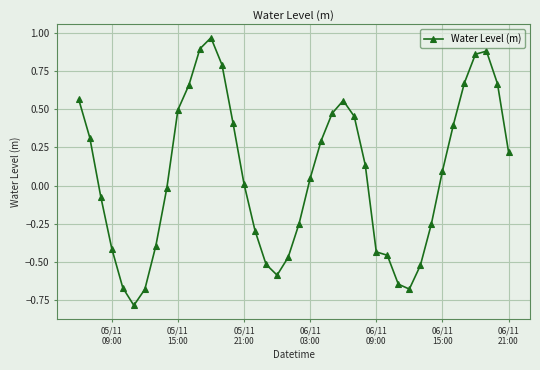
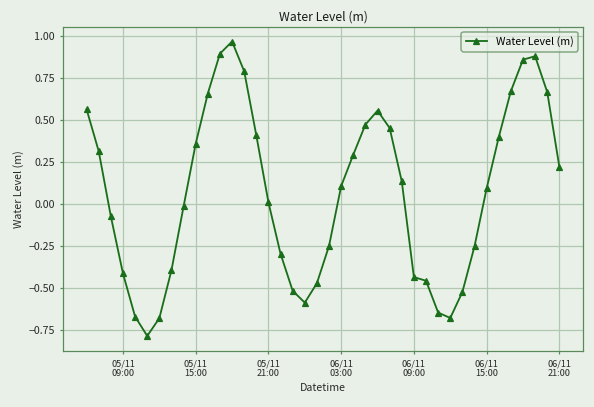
05/11 15:00: 0.49 -> 0.36
06/11 03:00: 0.05 -> 0.11
